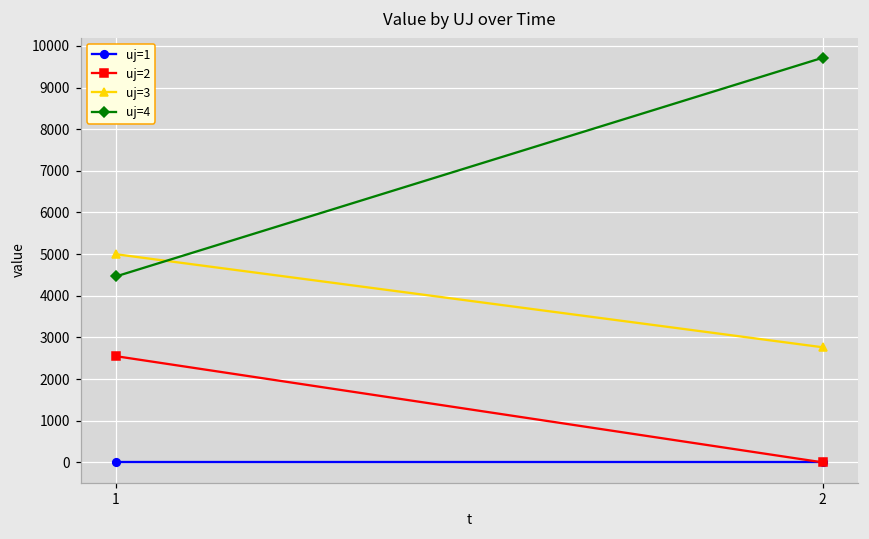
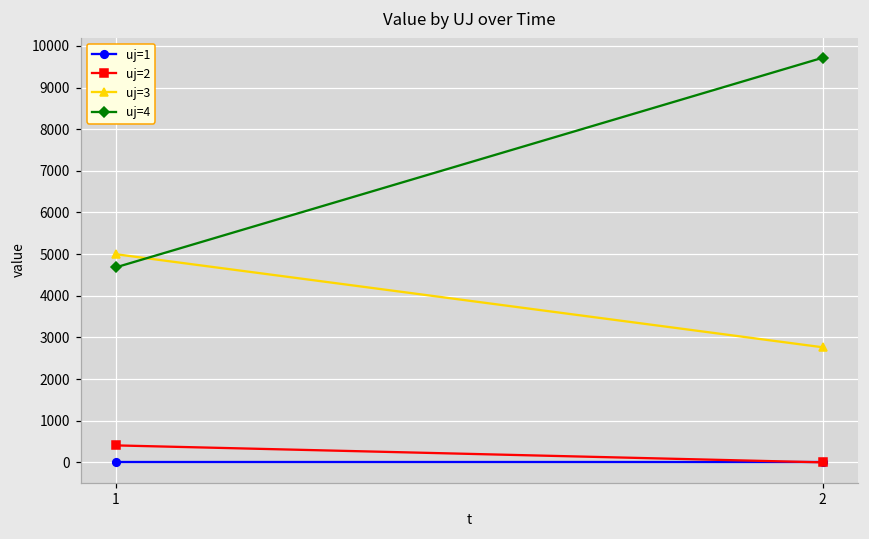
uj=2, 1: 2500 -> 400
uj=4, 1: 4500 -> 4700
